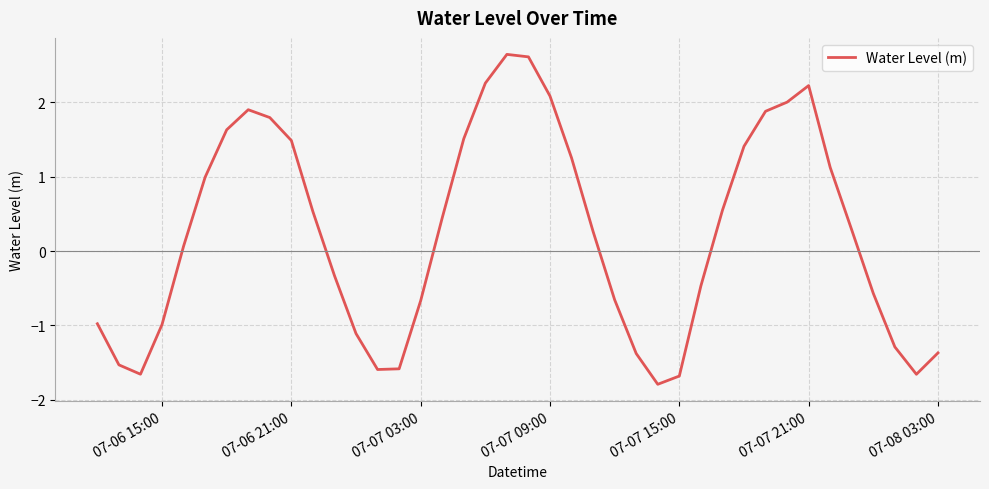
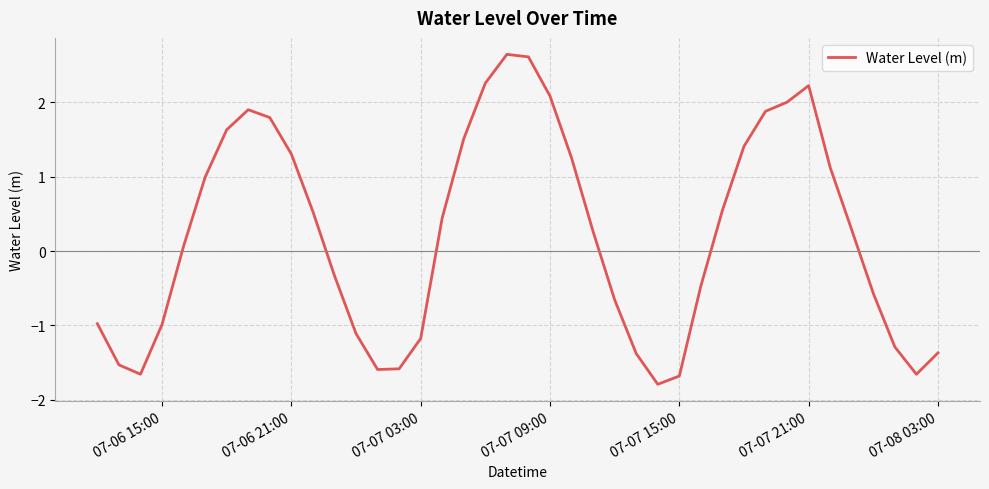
07-06 21:00: 1.5 -> 1.3
07-07 03:00: -0.7 -> -1.2
